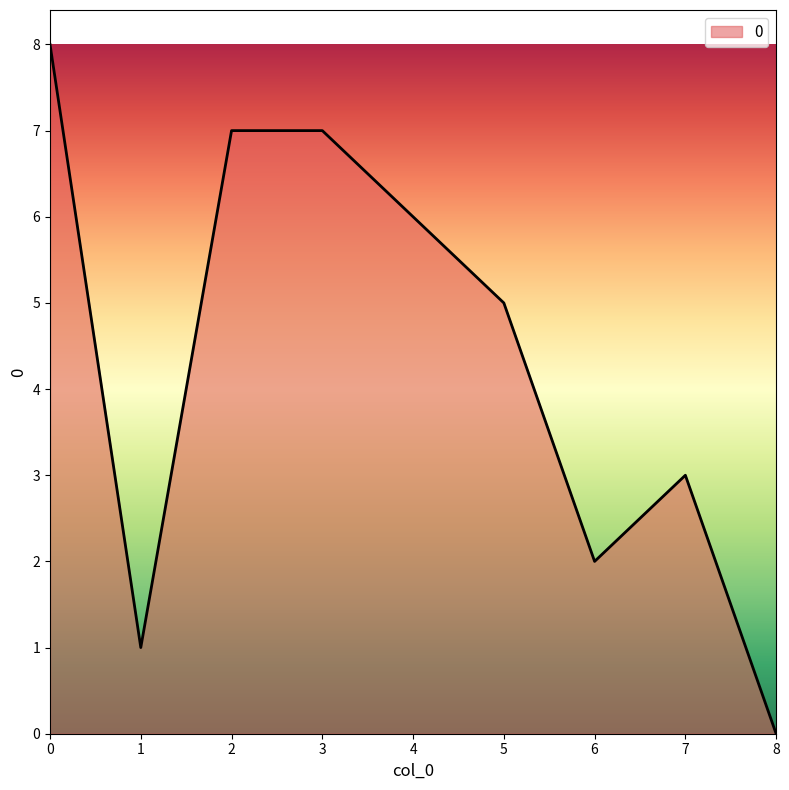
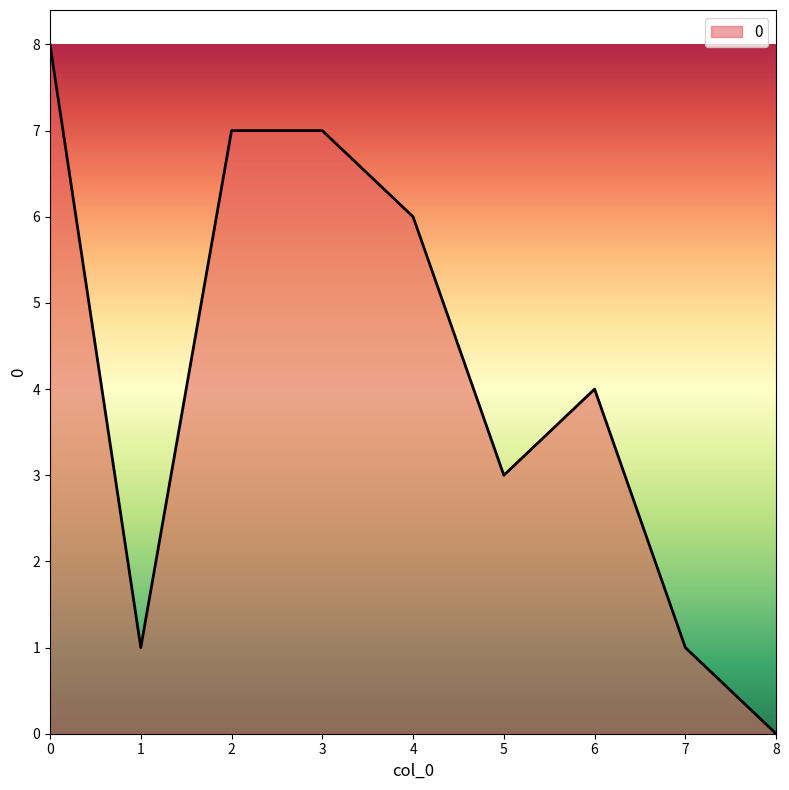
5: 5 -> 3
6: 2 -> 4
7: 3 -> 1
